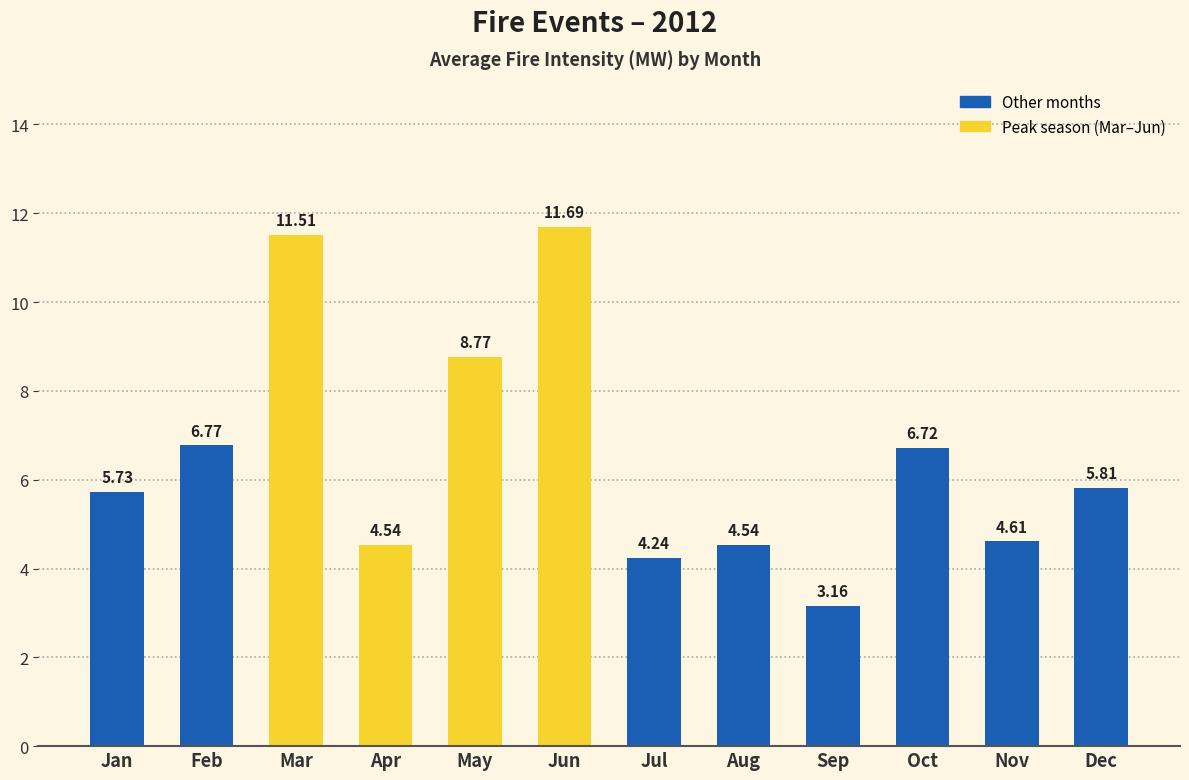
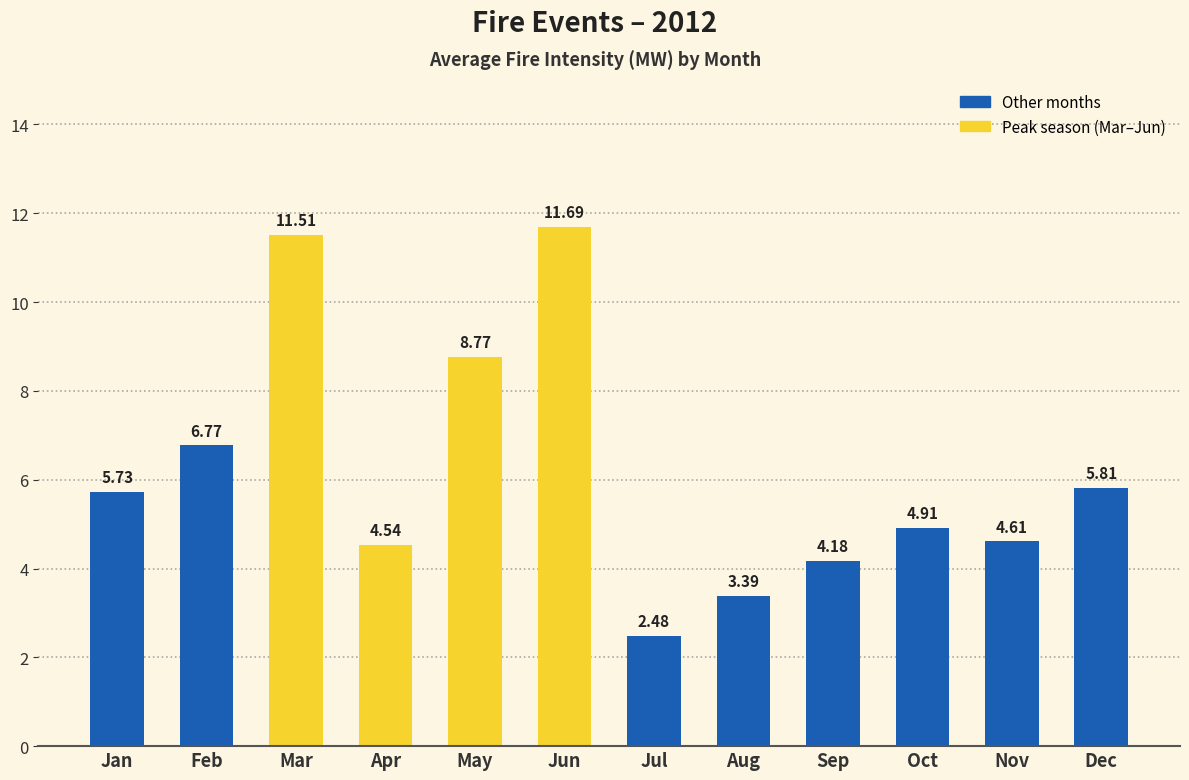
Jul: 4.24 -> 2.48
Aug: 4.54 -> 3.39
Sep: 3.16 -> 4.18
Oct: 6.72 -> 4.91
